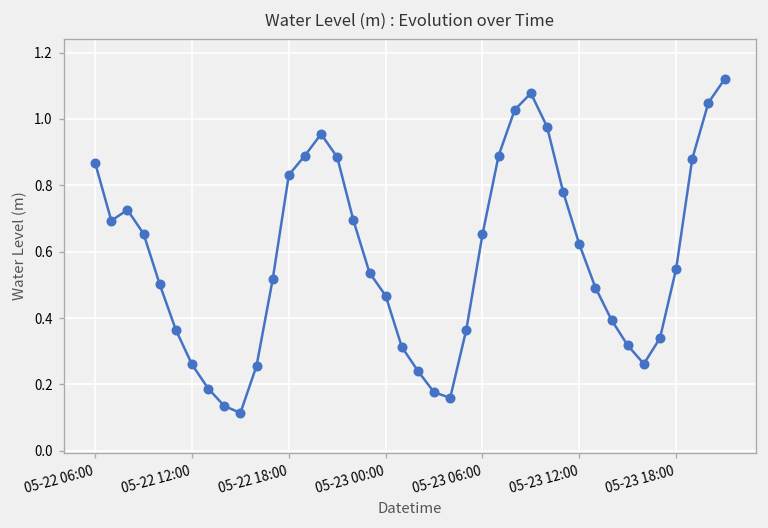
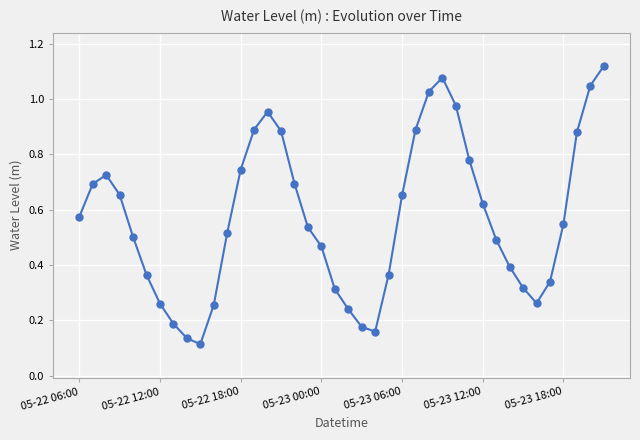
05-22 06:00: 0.87 -> 0.57
05-22 18:00: 0.83 -> 0.75
